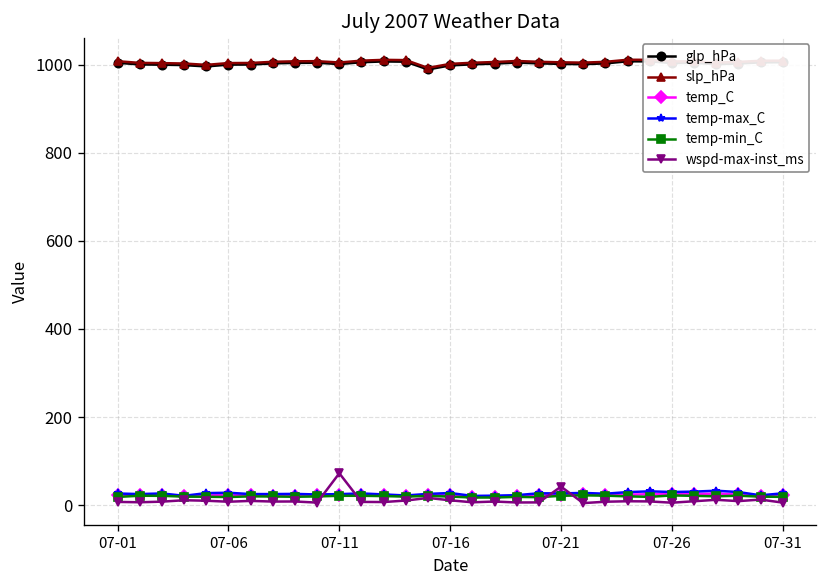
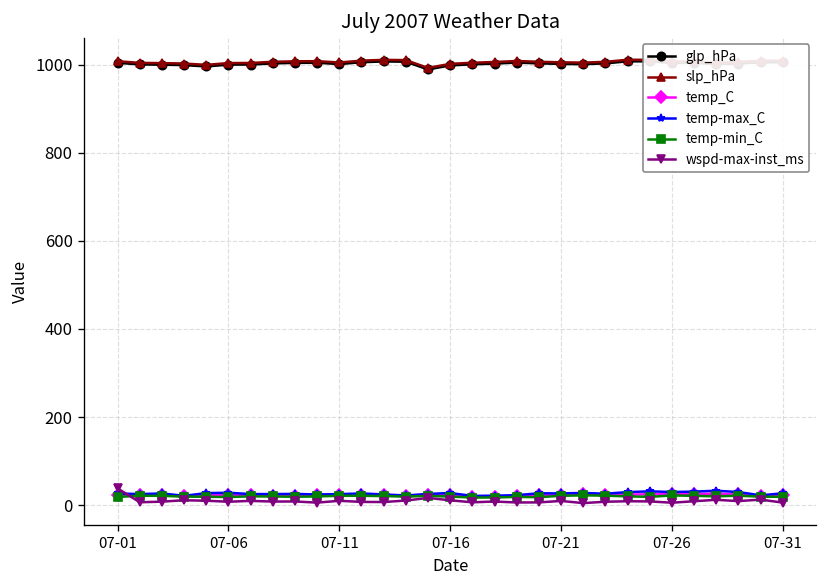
wspd-max-inst_ms, 07-01: 10 -> 40
wspd-max-inst_ms, 07-11: 70 -> 10
wspd-max-inst_ms, 07-21: 40 -> 10
